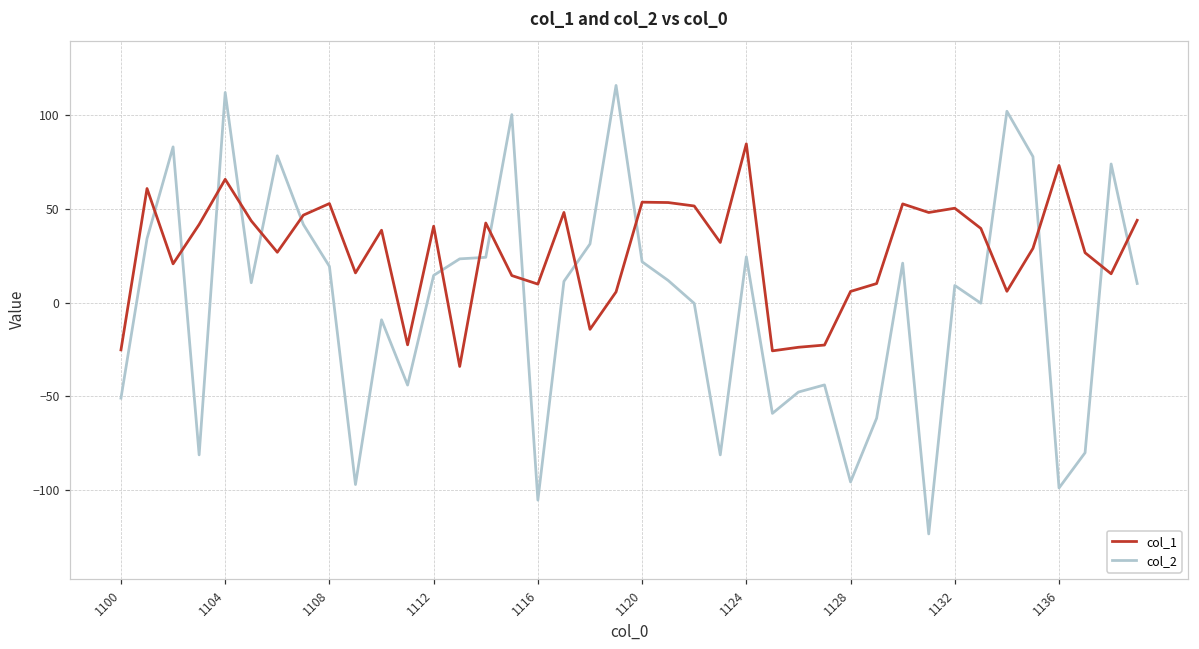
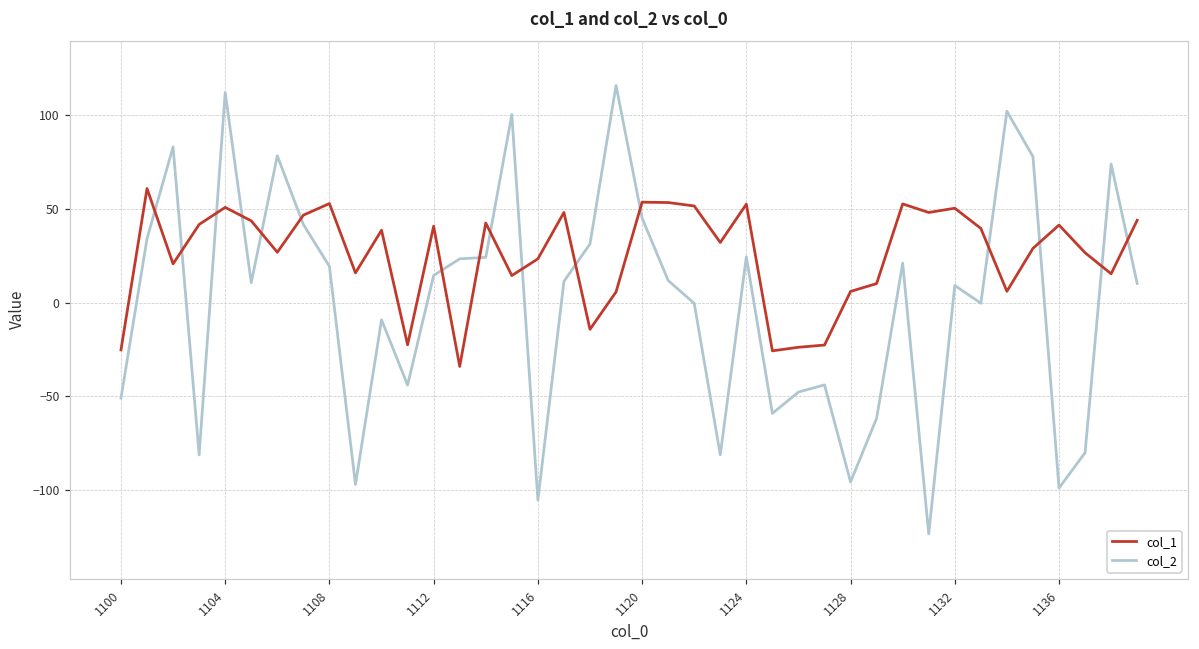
col_1, 1104: 66 -> 51
col_1, 1116: 10 -> 23
col_2, 1120: 22 -> 45
col_1, 1124: 85 -> 53
col_1, 1136: 73 -> 41
